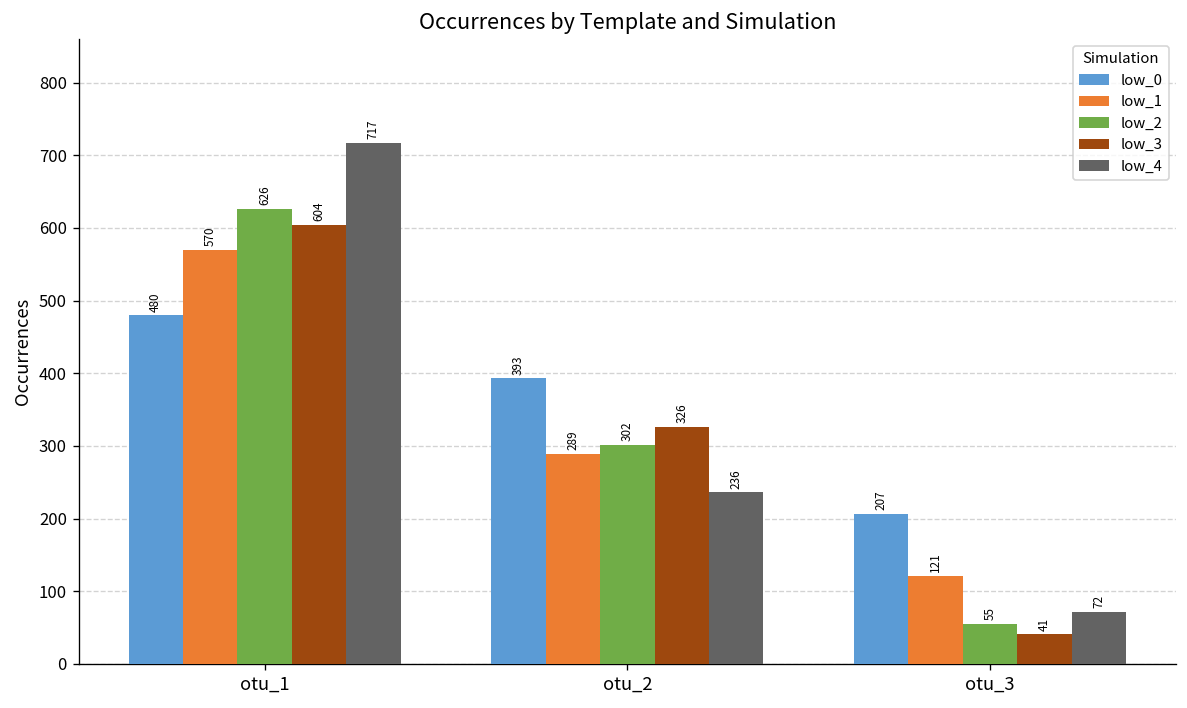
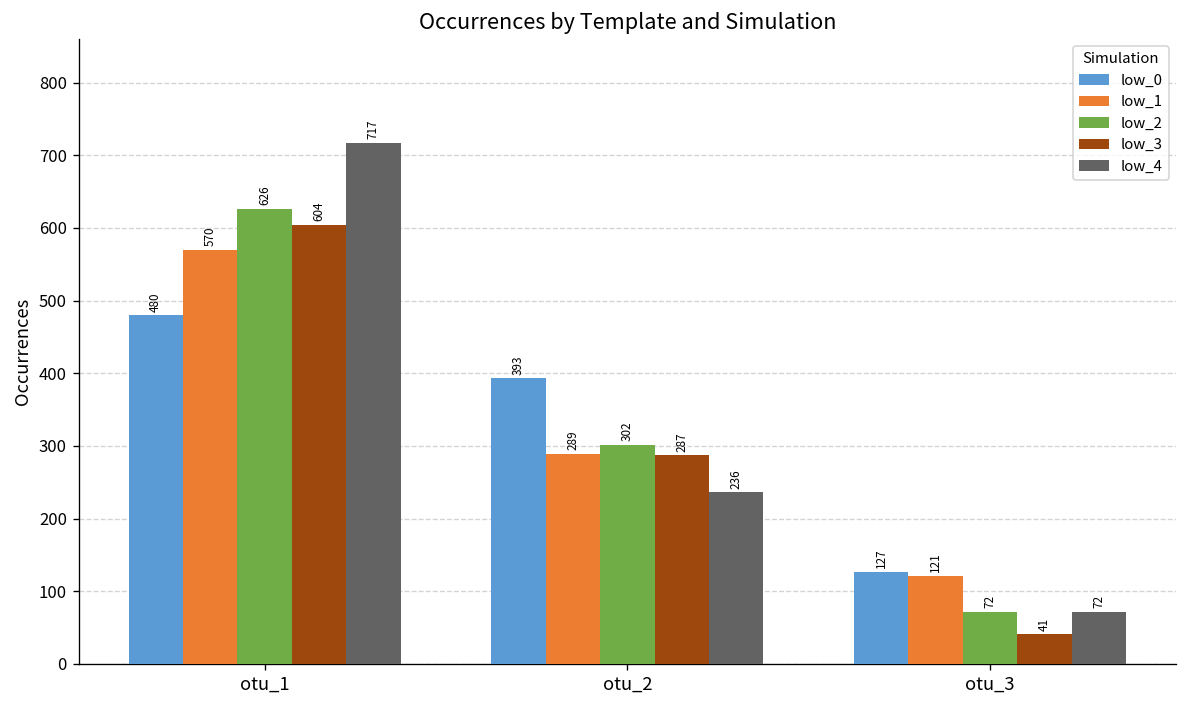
low_3, otu_2: 326 -> 287
low_0, otu_3: 207 -> 127
low_2, otu_3: 55 -> 72
